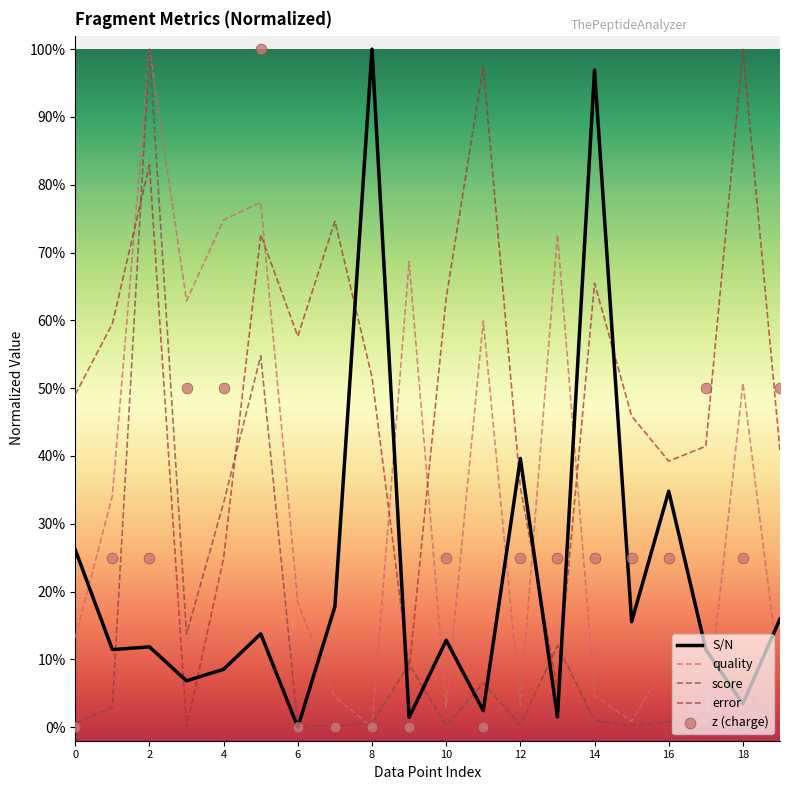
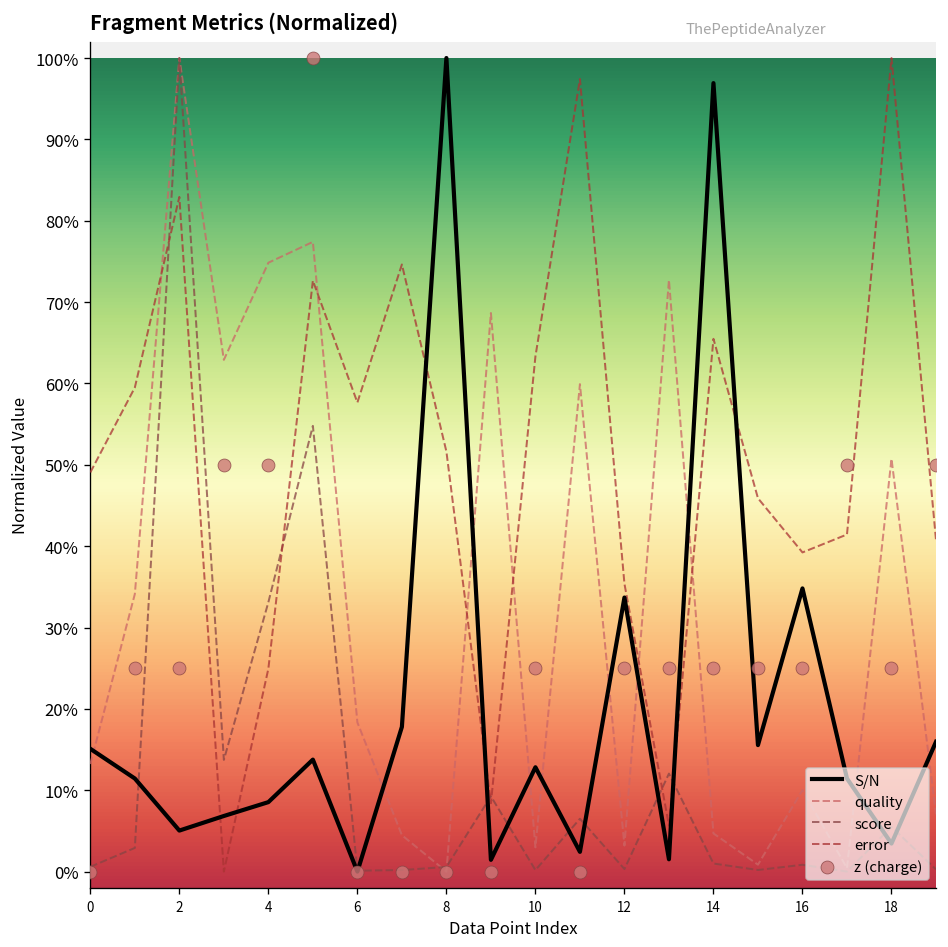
S/N, 0: 26% -> 15%
S/N, 2: 12% -> 5%
S/N, 12: 40% -> 34%
